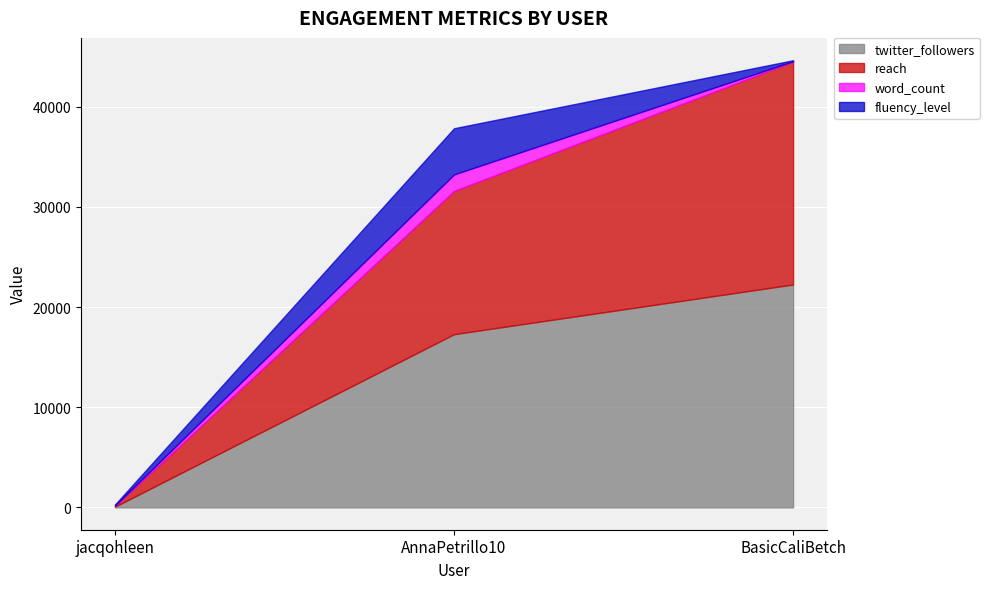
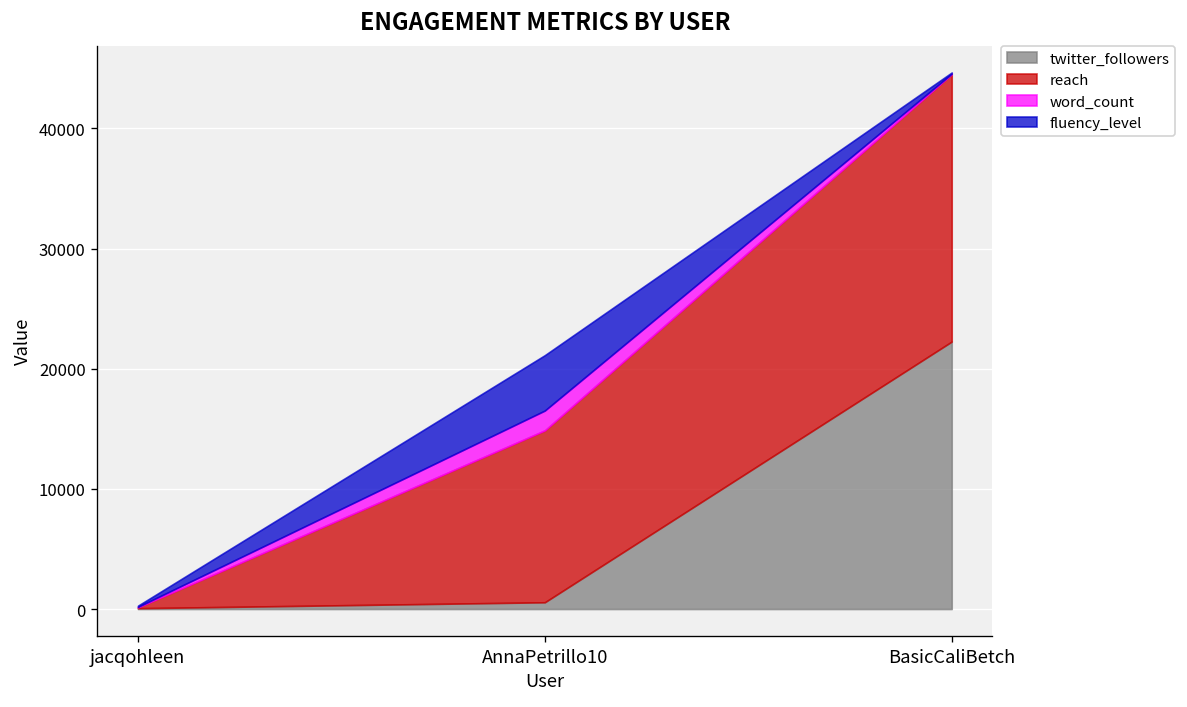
twitter_followers, AnnaPetrillo10: 17300 -> 600
